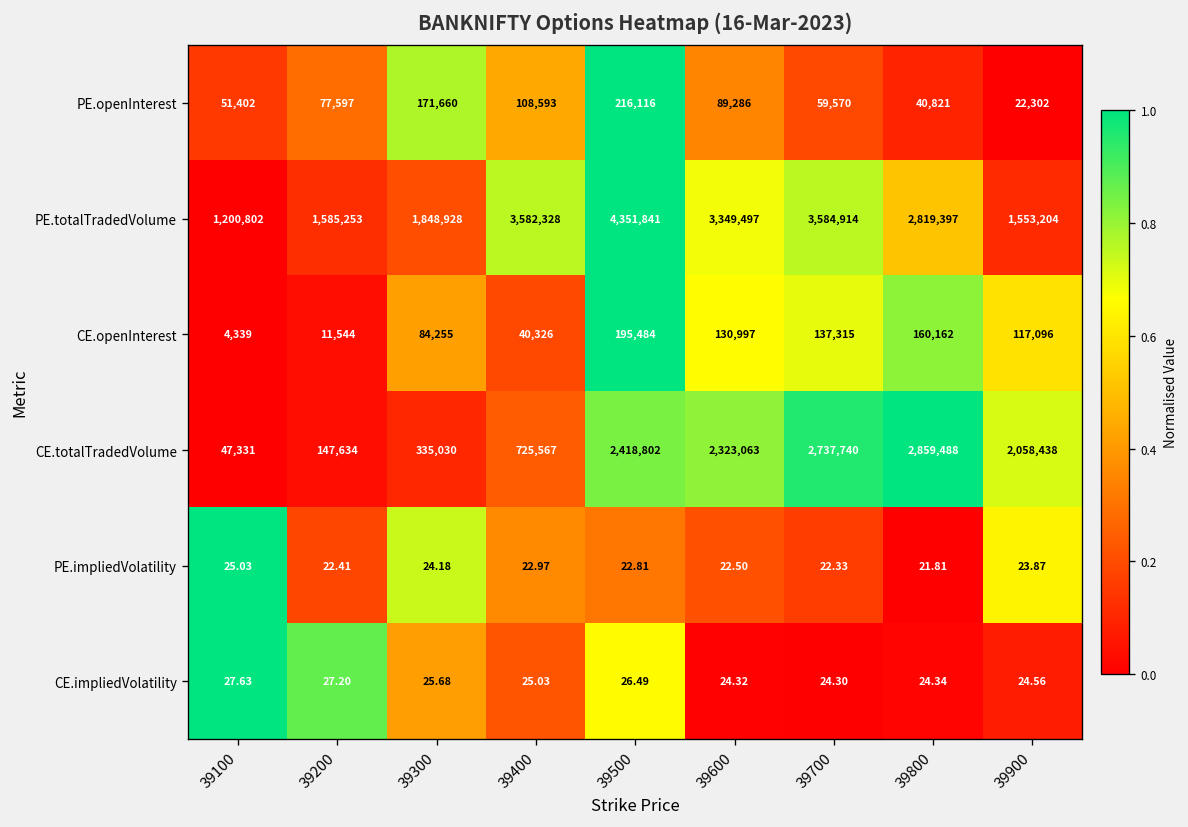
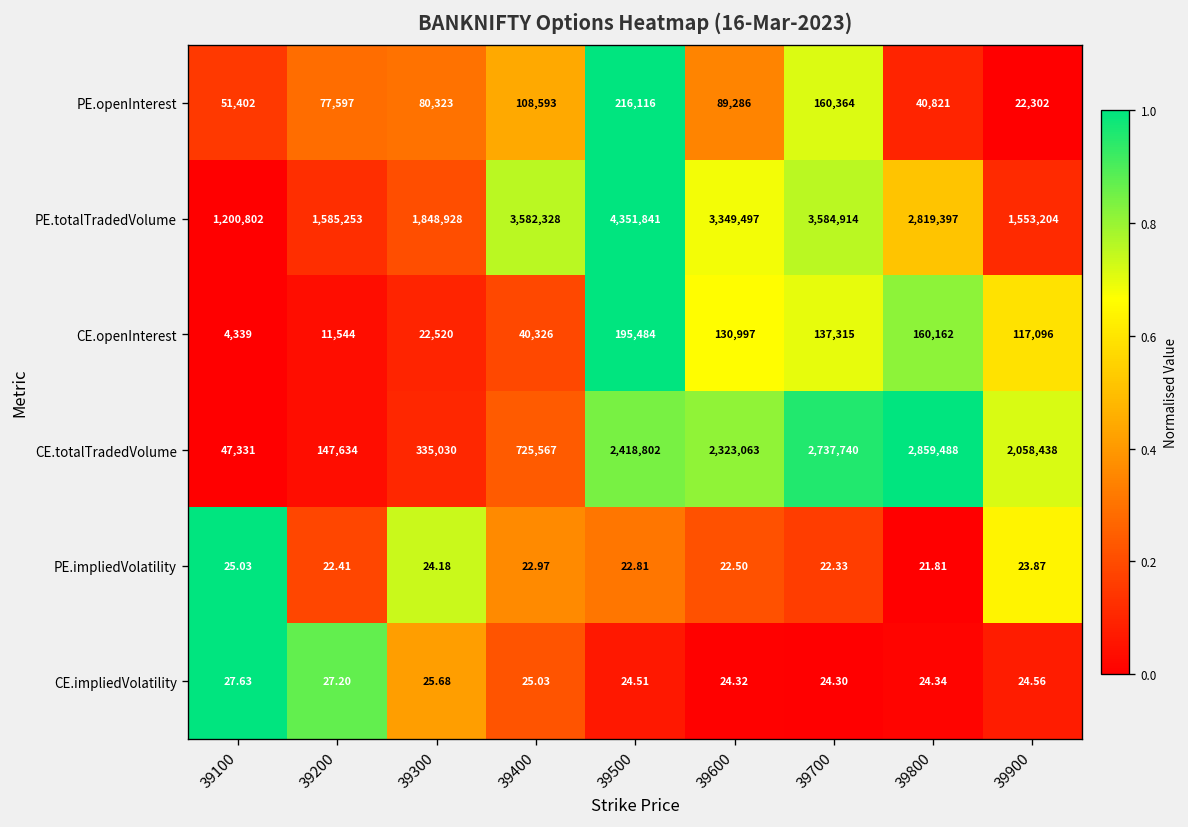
PE.openInterest, 39300: 171,660 -> 80,323
PE.openInterest, 39700: 59,570 -> 160,364
CE.openInterest, 39300: 84,255 -> 22,520
CE.impliedVolatility, 39500: 26.49 -> 24.51
